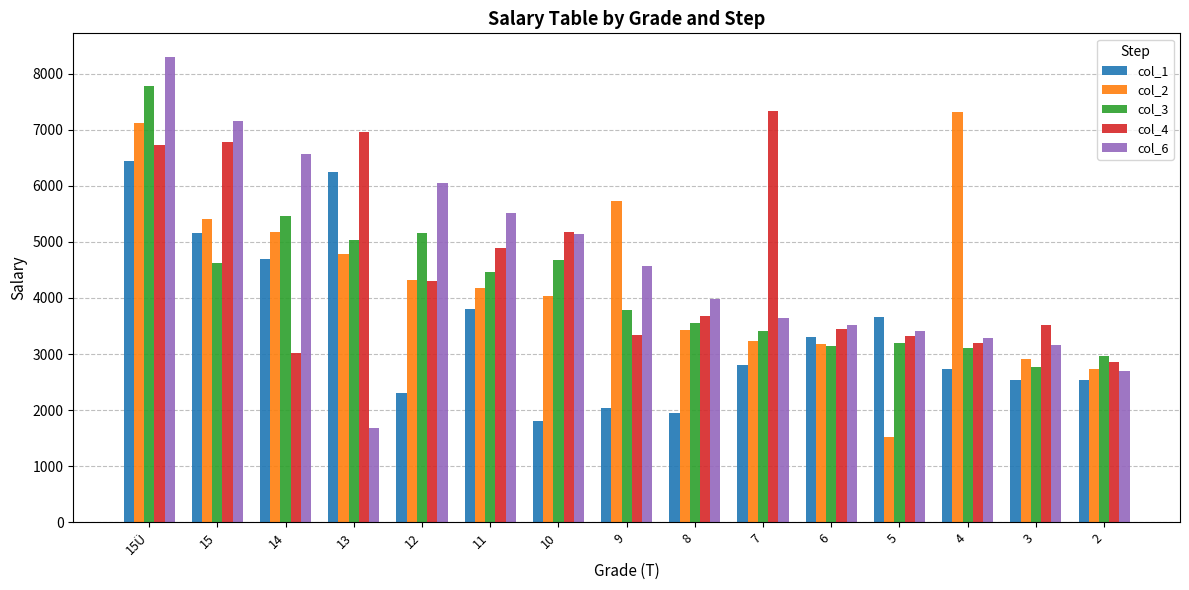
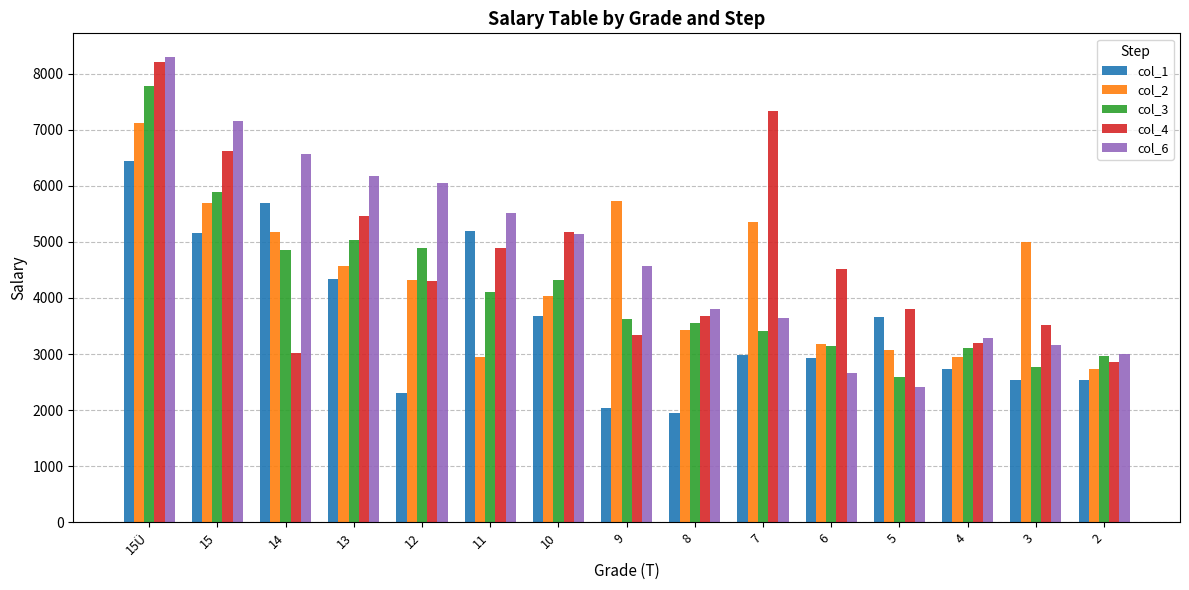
col_4, 15Ü: 6700 -> 8200
col_2, 15: 5400 -> 5700
col_3, 15: 4600 -> 5900
col_4, 15: 6800 -> 6600
col_1, 14: 4700 -> 5700
col_3, 14: 5500 -> 4900
col_1, 13: 6300 -> 4300
col_2, 13: 4800 -> 4600
col_4, 13: 7000 -> 5500
col_6, 13: 1700 -> 6200
col_3, 12: 5200 -> 4900
col_1, 11: 3800 -> 5200
col_2, 11: 4200 -> 2900
col_3, 11: 4500 -> 4100
col_1, 10: 1800 -> 3700
col_3, 10: 4700 -> 4300
col_3, 9: 3800 -> 3600
col_6, 8: 4000 -> 3800
col_1, 7: 2800 -> 3000
col_2, 7: 3200 -> 5400
col_1, 6: 3300 -> 2900
col_4, 6: 3400 -> 4500
col_6, 6: 3500 -> 2700
col_2, 5: 1500 -> 3100
col_3, 5: 3200 -> 2600
col_4, 5: 3300 -> 3800
col_6, 5: 3400 -> 2400
col_2, 4: 7300 -> 3000
col_2, 3: 2900 -> 5000
col_6, 2: 2700 -> 3000
